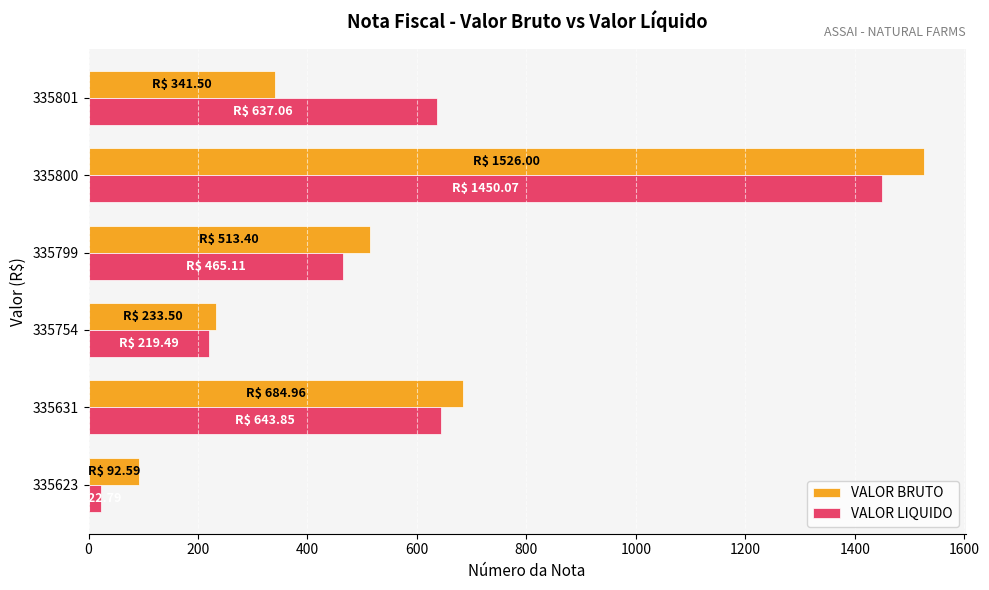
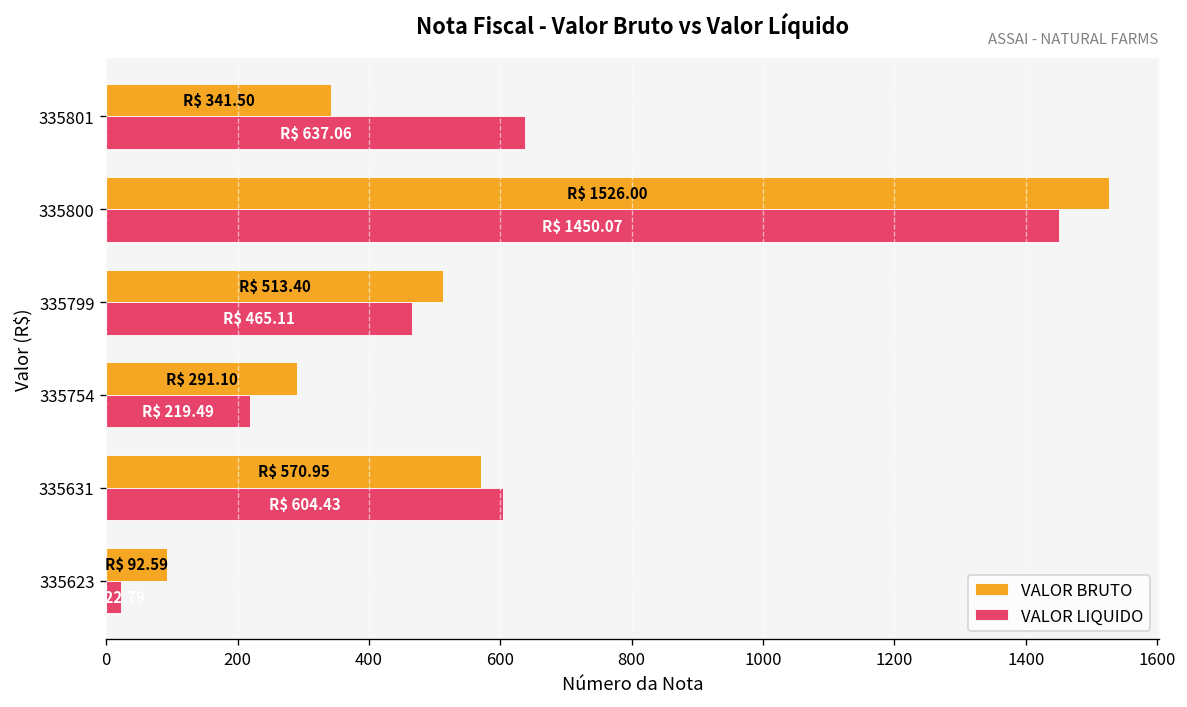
VALOR BRUTO, 335754: 233.50 -> 291.10
VALOR BRUTO, 335631: 684.96 -> 570.95
VALOR LIQUIDO, 335631: 643.85 -> 604.43
